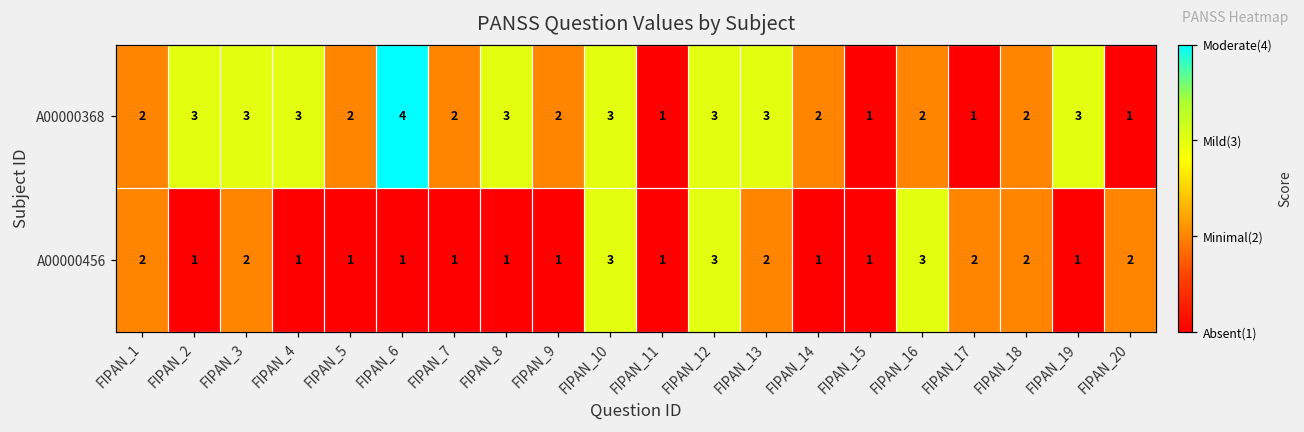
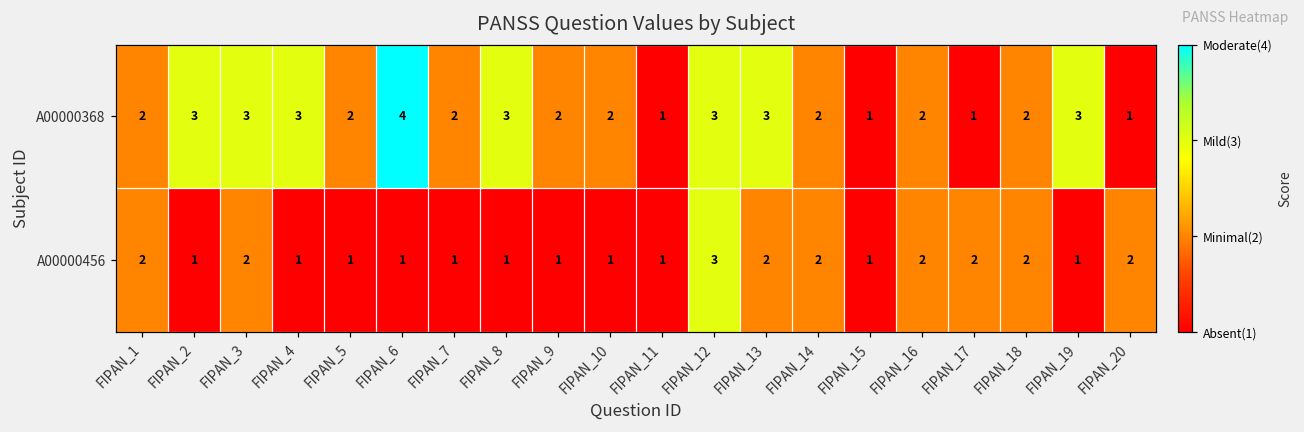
A00000368, FIPAN_10: 3 -> 2
A00000456, FIPAN_10: 3 -> 1
A00000456, FIPAN_14: 1 -> 2
A00000456, FIPAN_16: 3 -> 2
